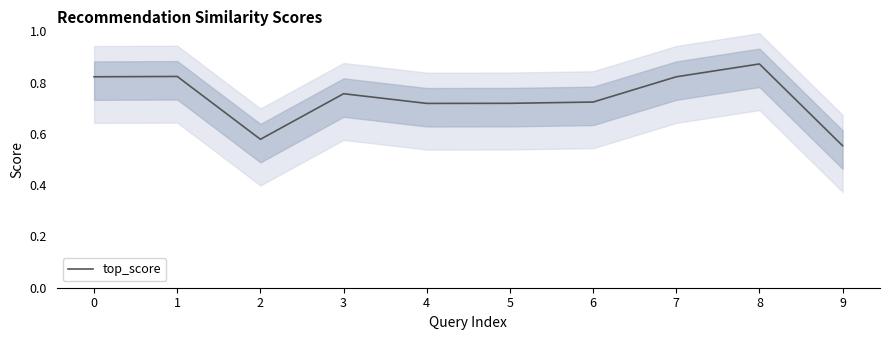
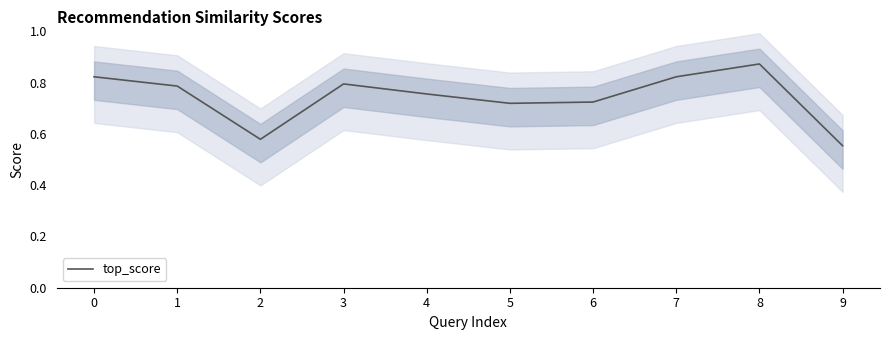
top_score, 1: 0.82 -> 0.79
top_score, 3: 0.76 -> 0.79
top_score, 4: 0.72 -> 0.76
